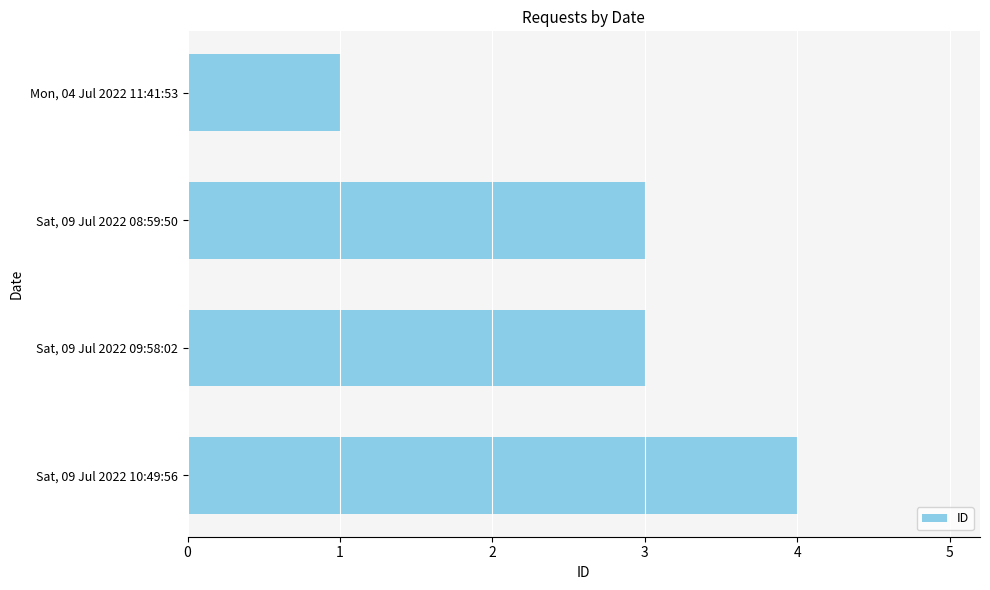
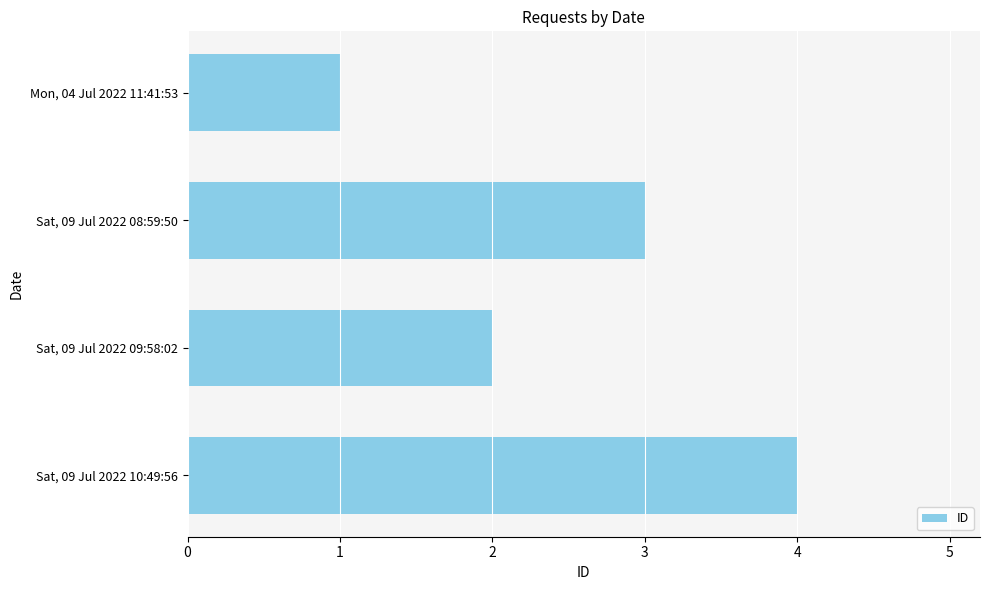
Sat, 09 Jul 2022 09:58:02: 3 -> 2
